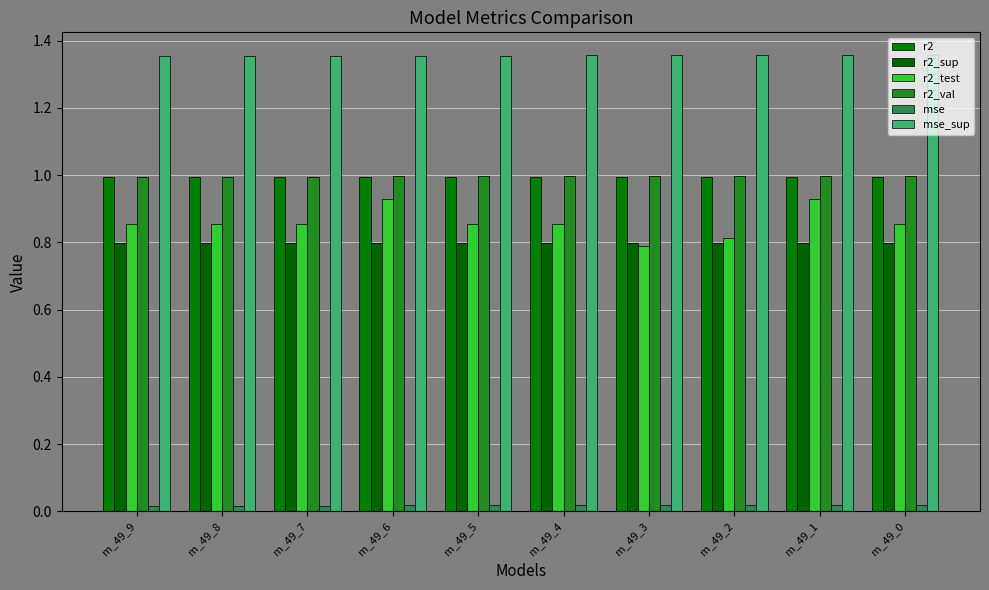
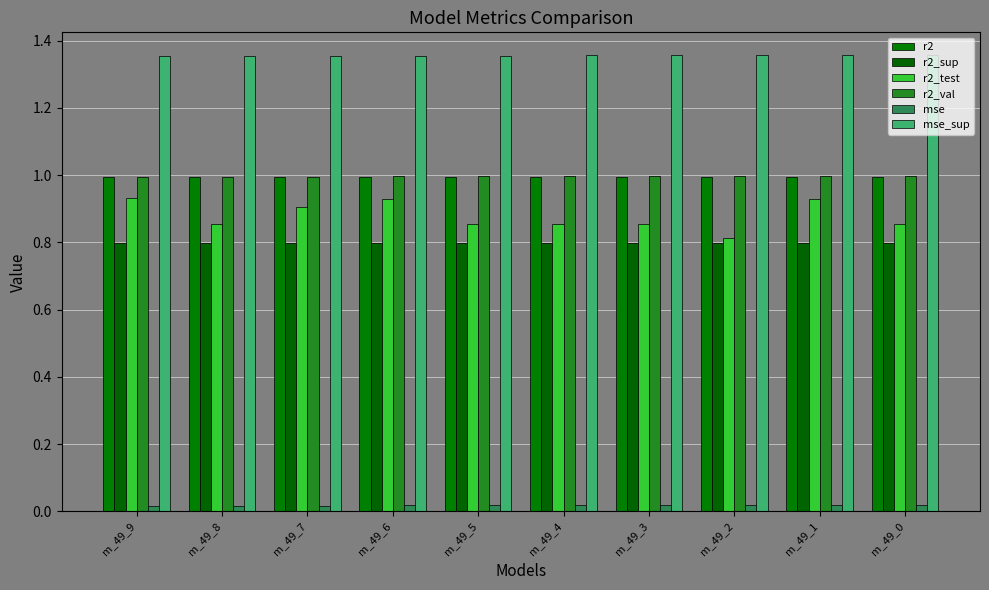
r2_test, m_49_9: 0.86 -> 0.93
r2_test, m_49_7: 0.86 -> 0.90
r2_test, m_49_3: 0.79 -> 0.86
